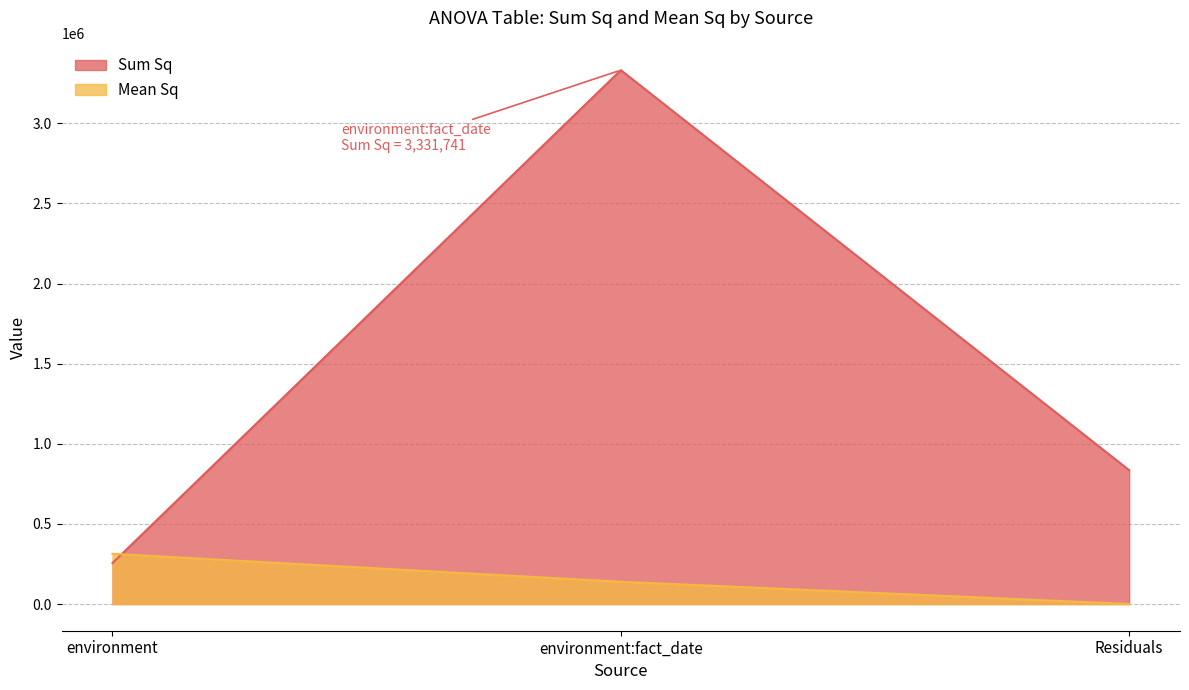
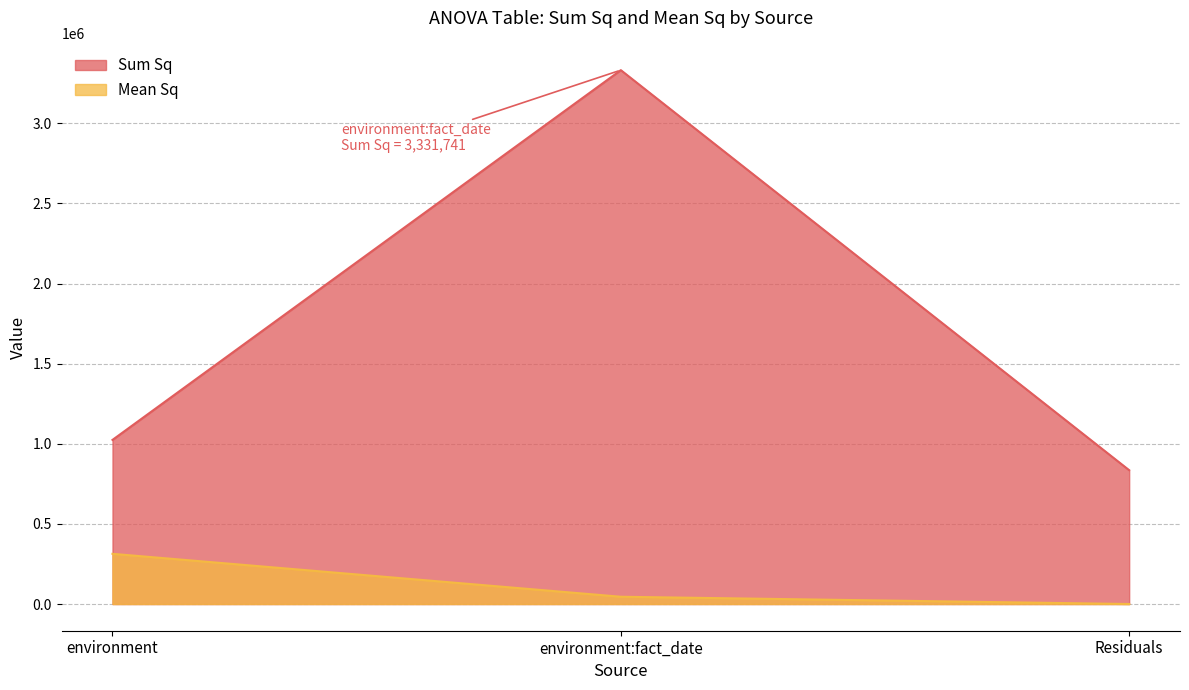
Sum Sq, environment: 260000 -> 1020000
Mean Sq, environment:fact_date: 140000 -> 50000
